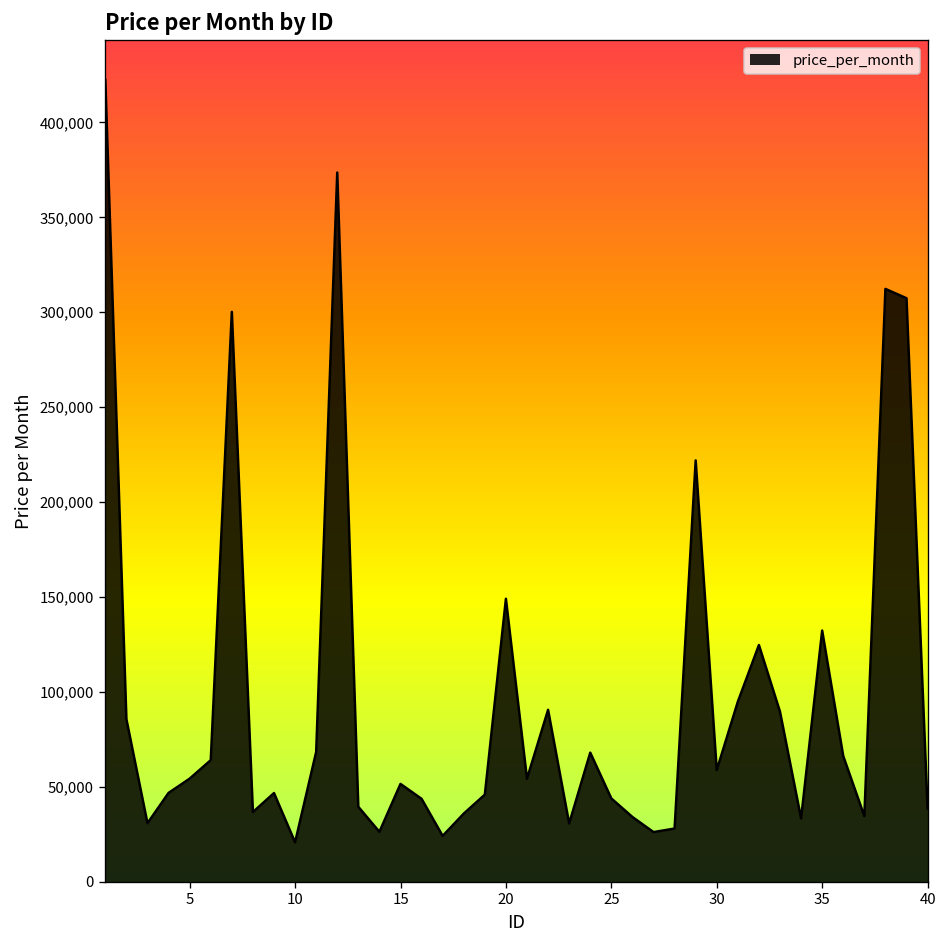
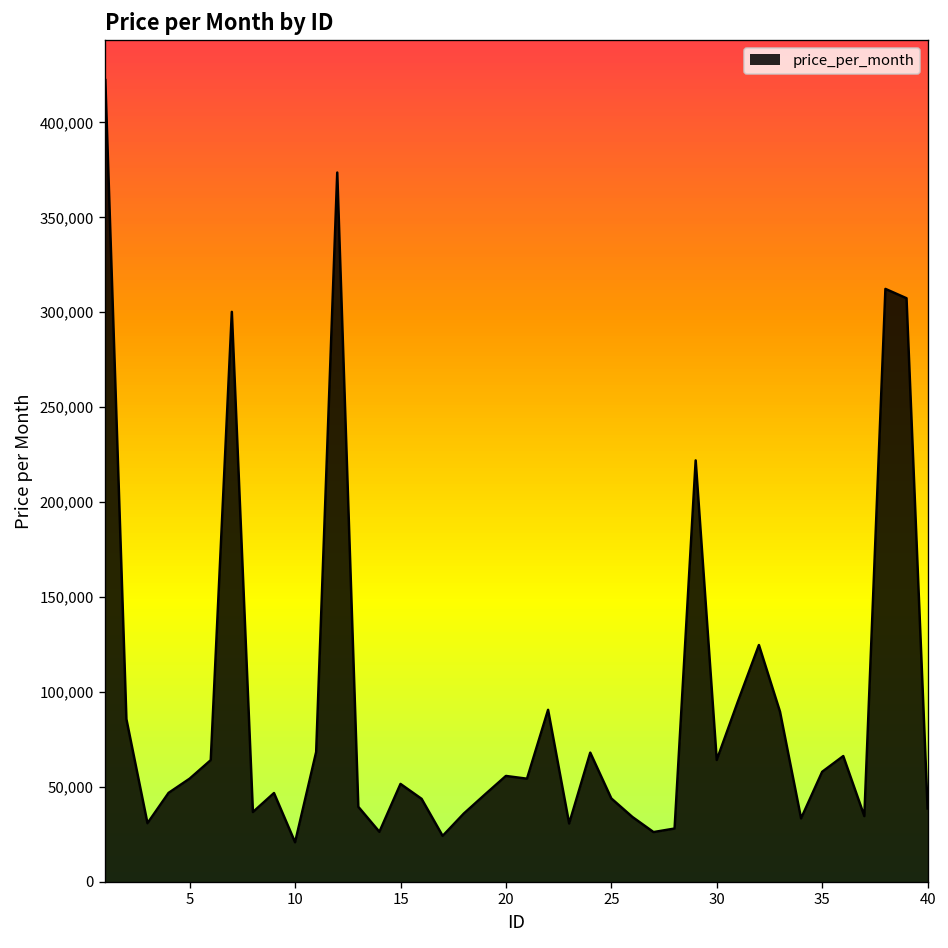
20: 149,000 -> 56,000
30: 59,000 -> 64,000
35: 132,000 -> 58,000
